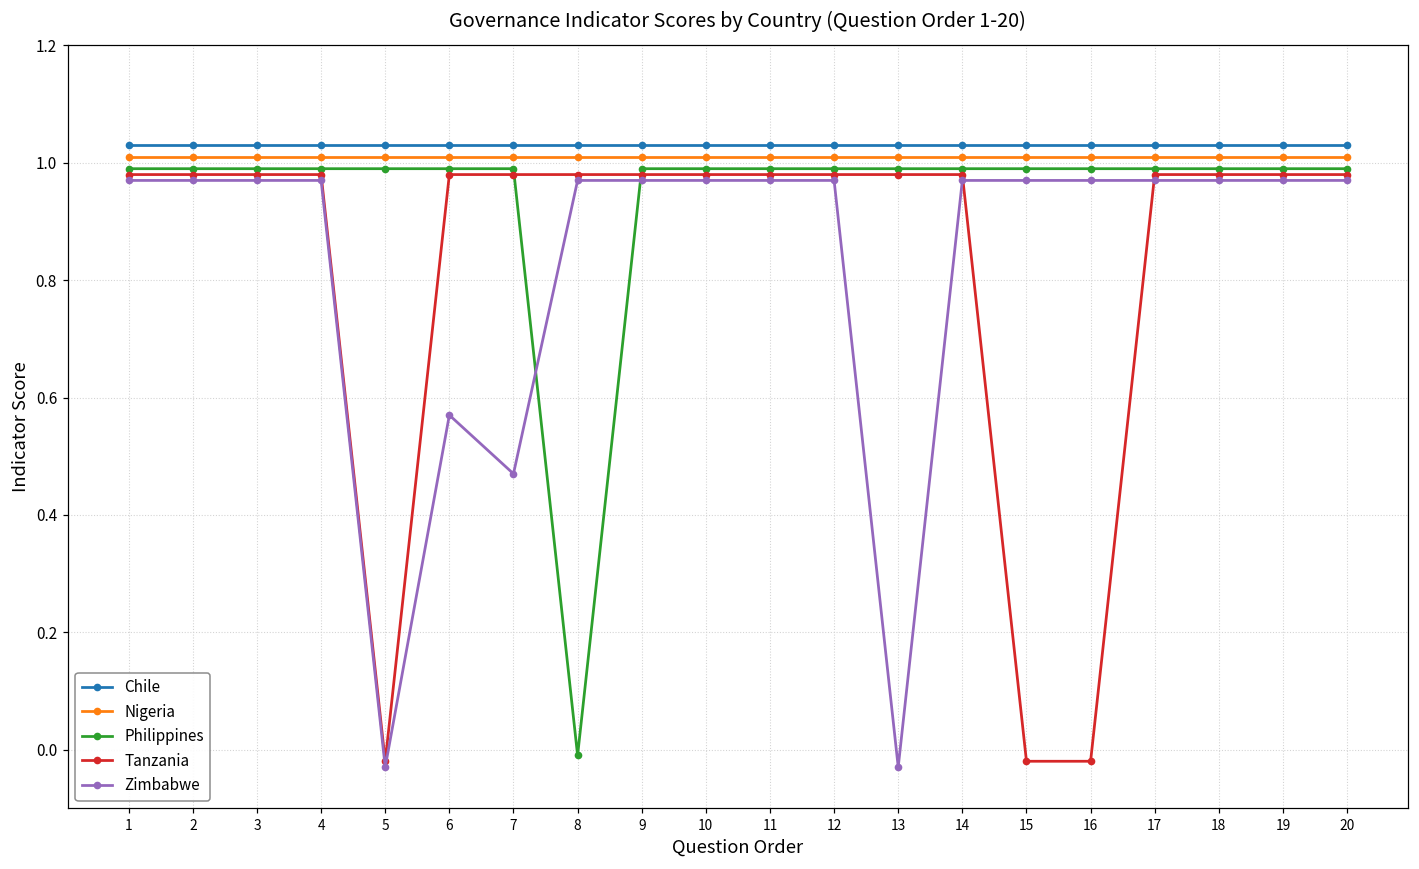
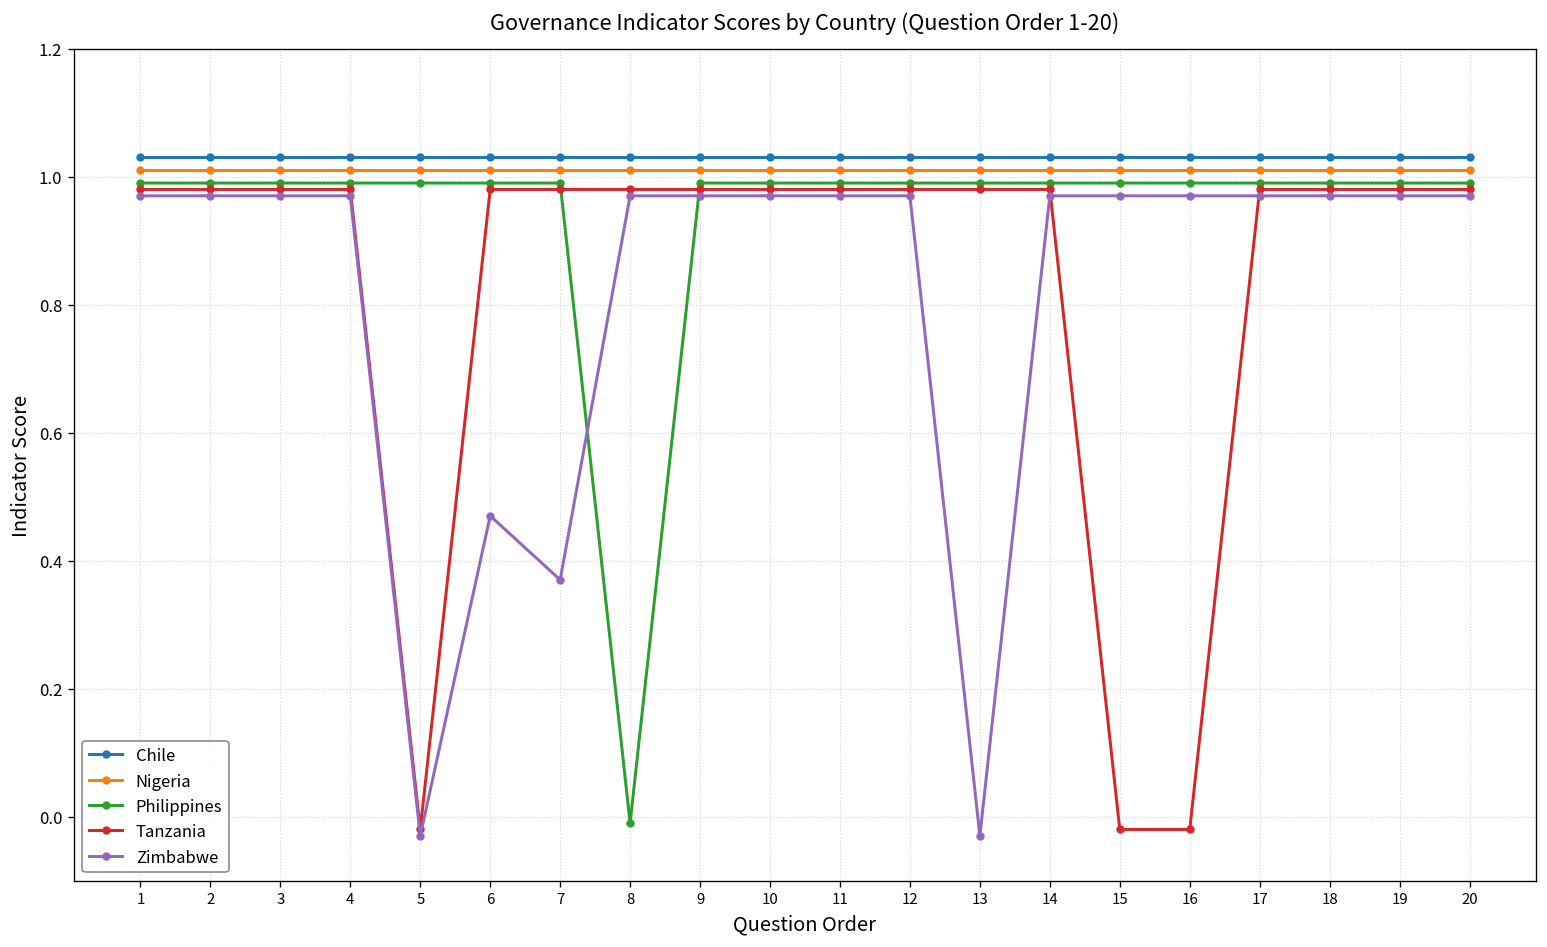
Zimbabwe, 6: 0.57 -> 0.47
Zimbabwe, 7: 0.47 -> 0.37
